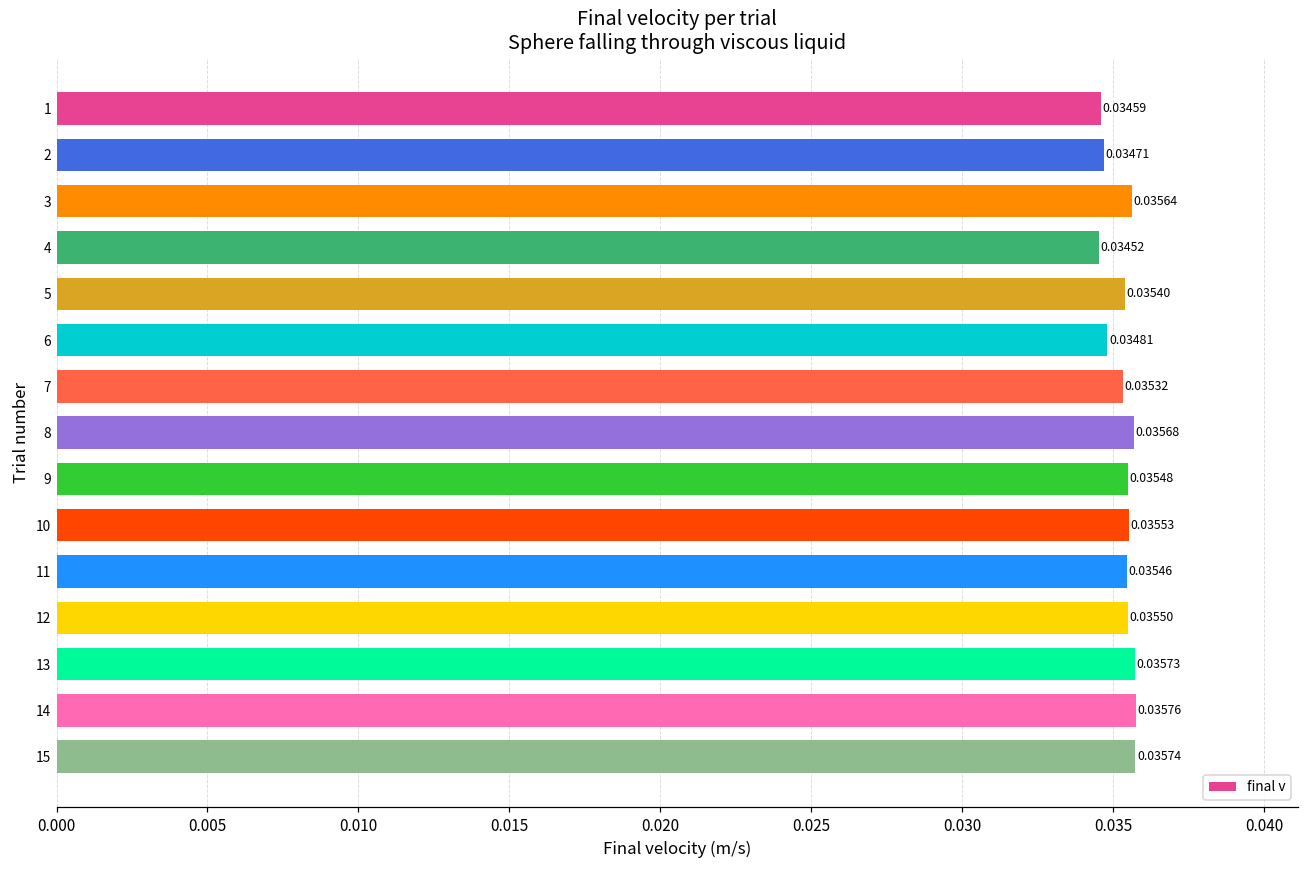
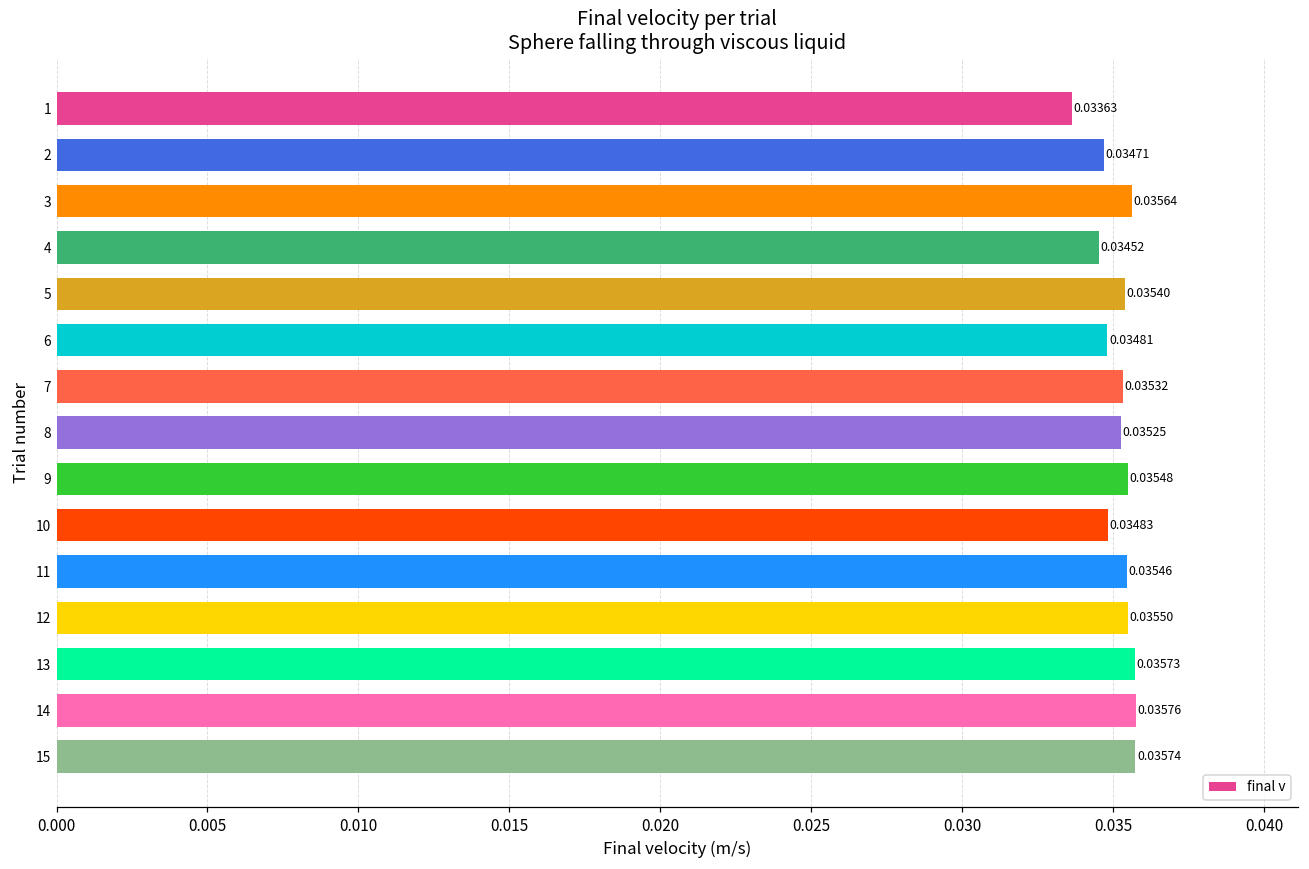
1: 0.03459 -> 0.03363
8: 0.03568 -> 0.03525
10: 0.03553 -> 0.03483
